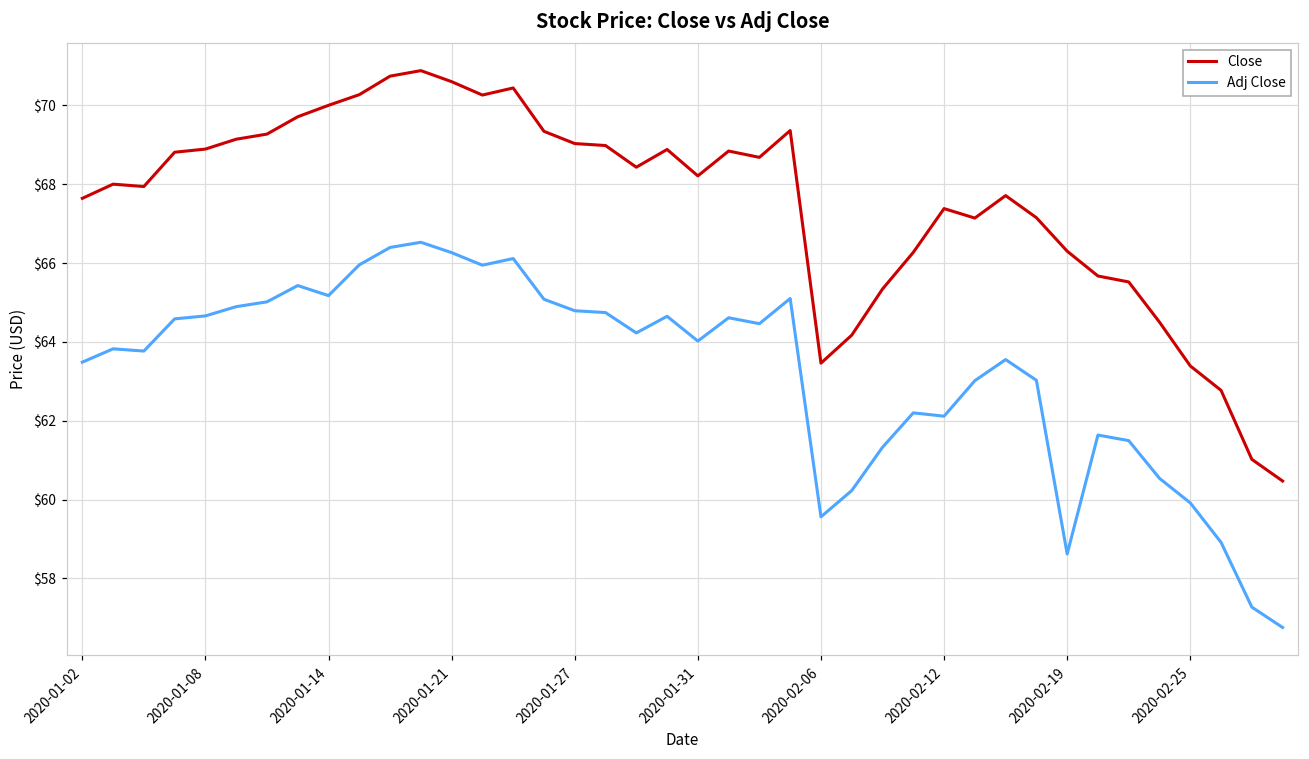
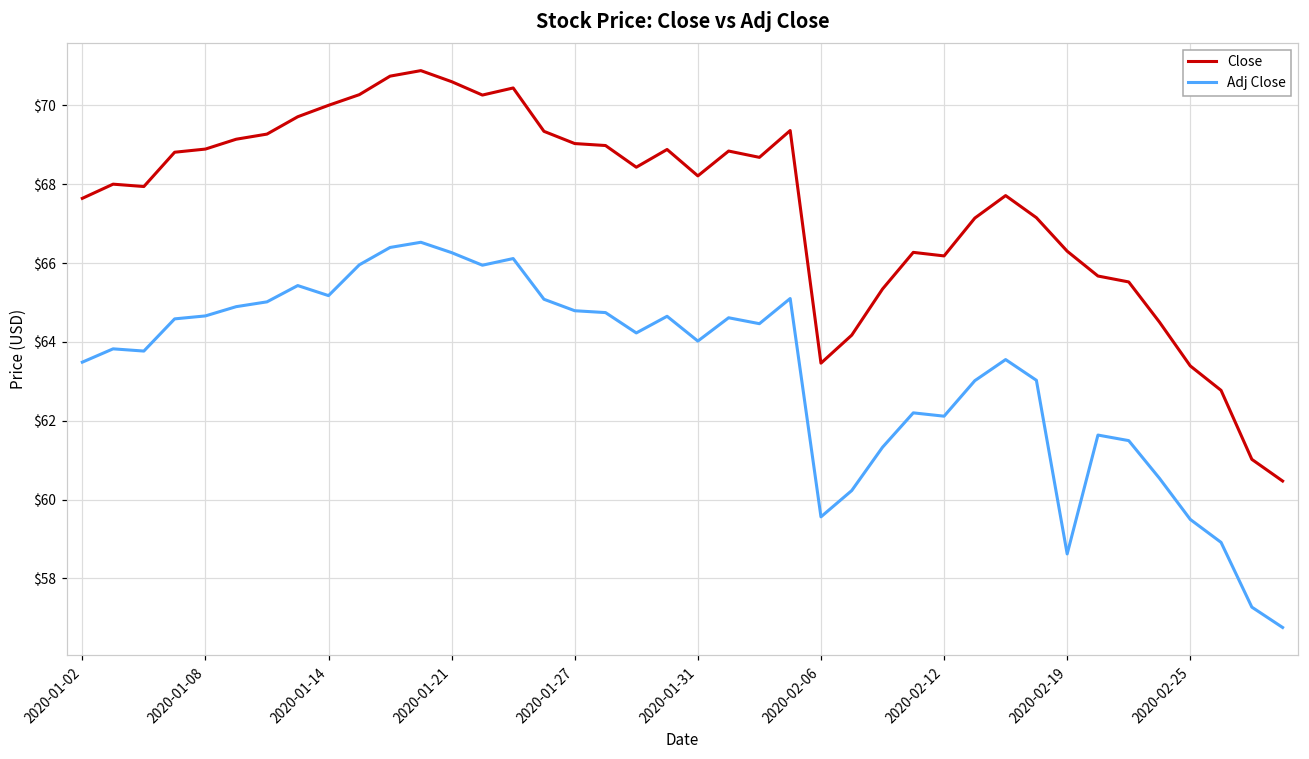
Close, 2020-02-12: $67.4 -> $66.2
Adj Close, 2020-02-25: $59.9 -> $59.5
